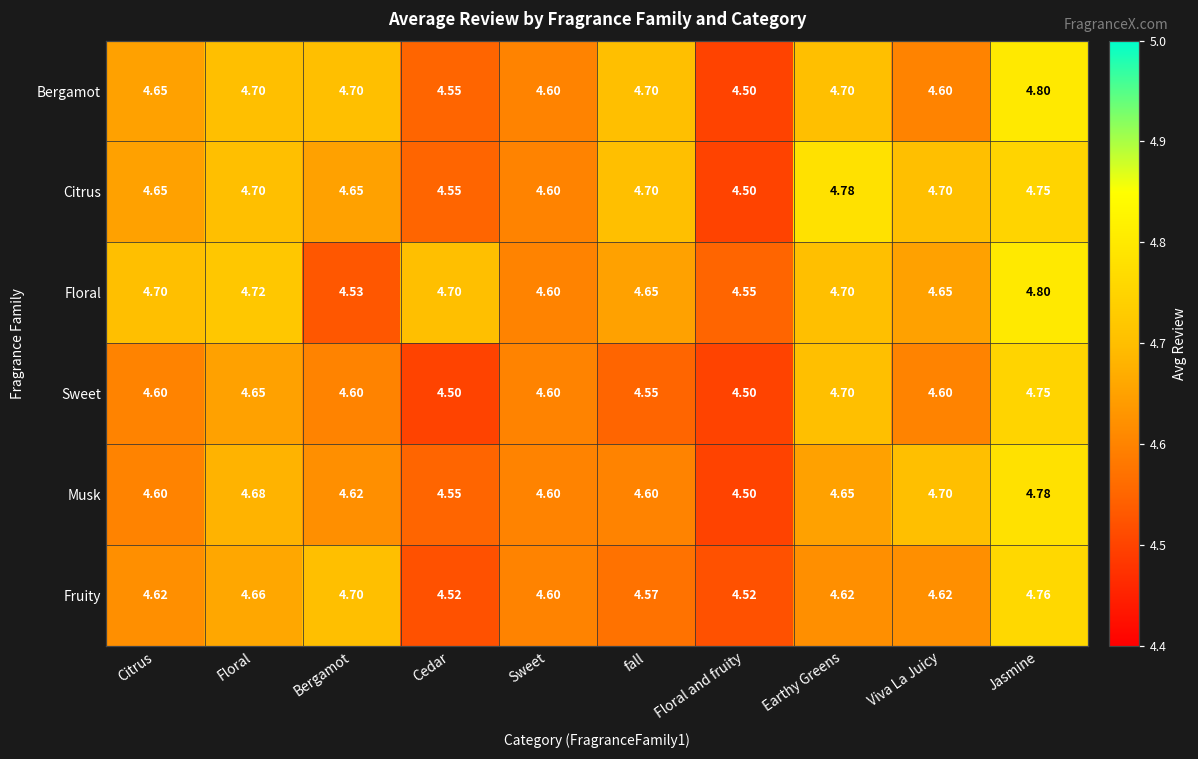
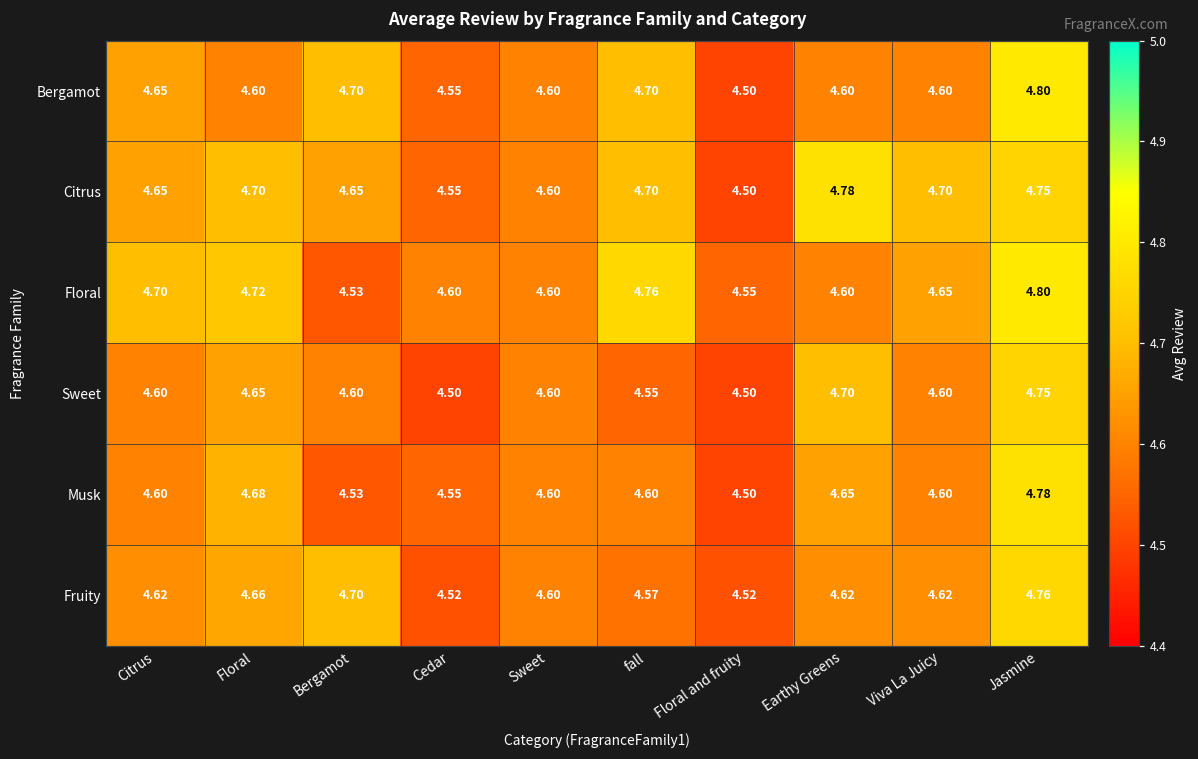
Bergamot, Floral: 4.70 -> 4.60
Bergamot, Earthy Greens: 4.70 -> 4.60
Floral, Cedar: 4.70 -> 4.60
Floral, fall: 4.65 -> 4.76
Floral, Earthy Greens: 4.70 -> 4.60
Musk, Bergamot: 4.62 -> 4.53
Musk, Viva La Juicy: 4.70 -> 4.60
